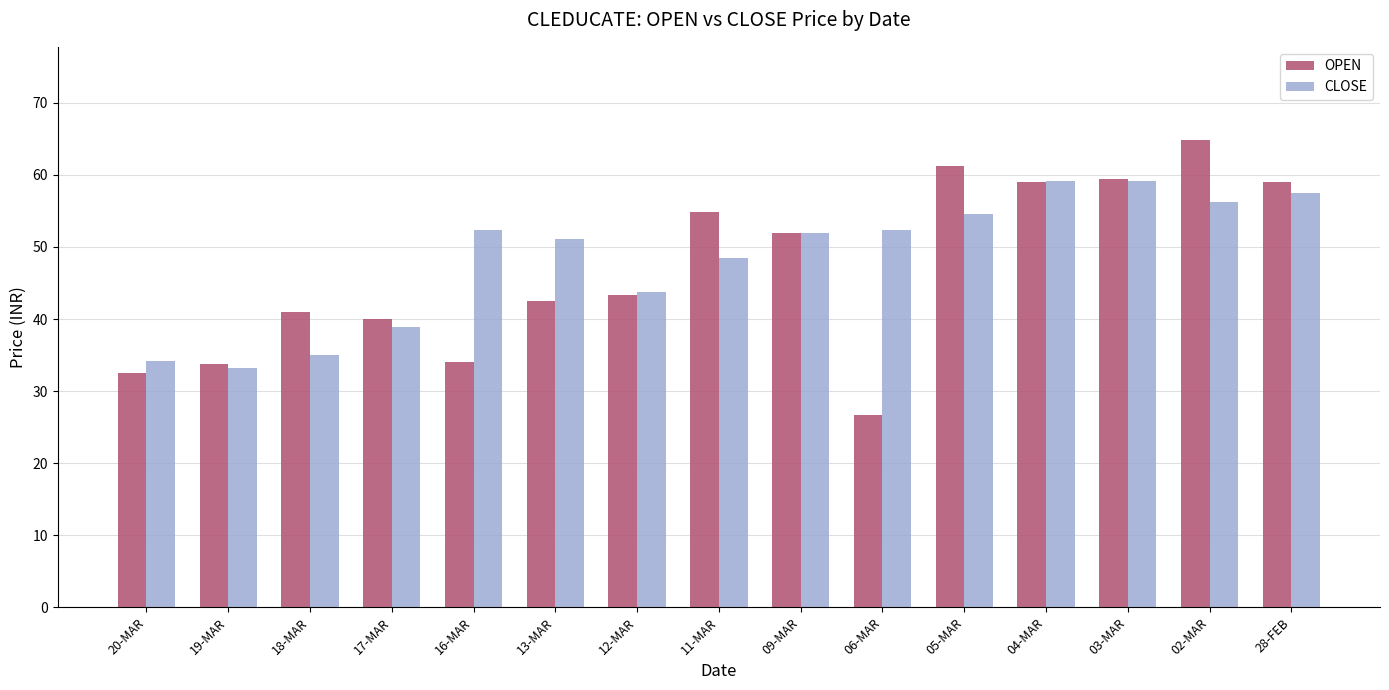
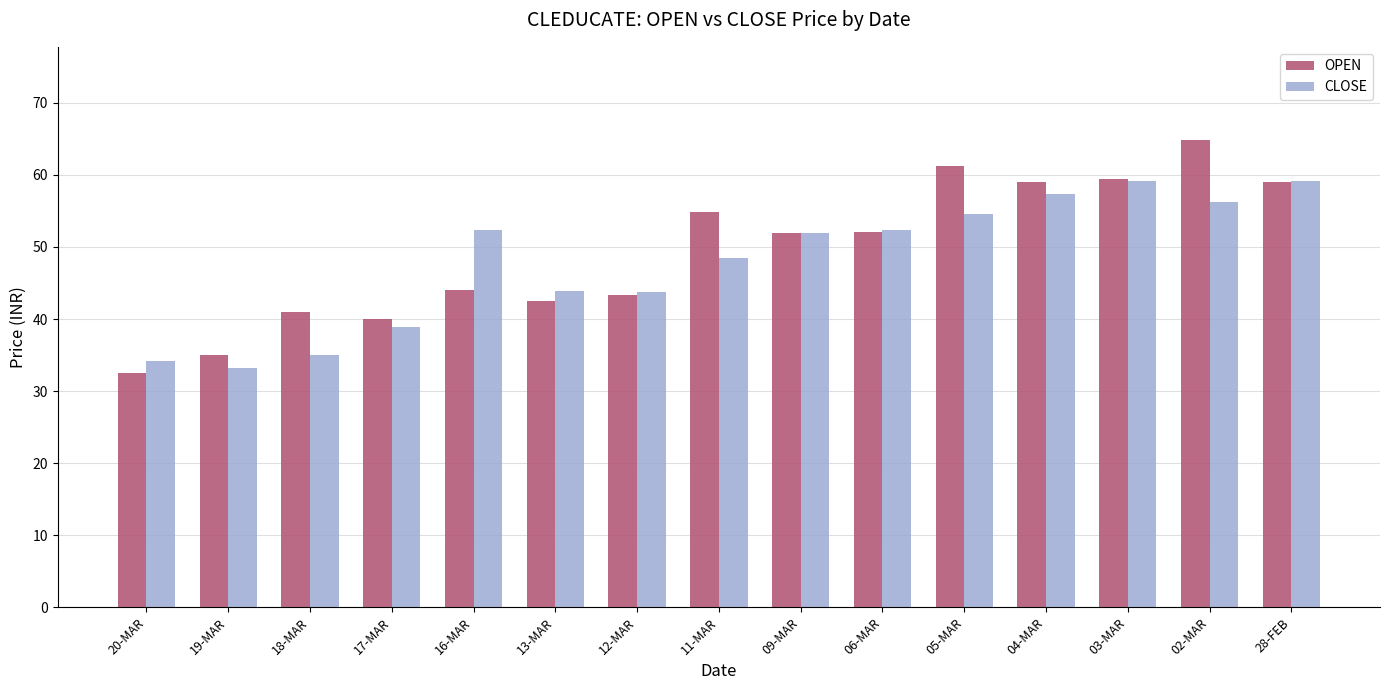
OPEN, 19-MAR: 34 -> 35
OPEN, 16-MAR: 34 -> 44
CLOSE, 13-MAR: 51 -> 44
OPEN, 06-MAR: 27 -> 52
CLOSE, 04-MAR: 59 -> 57
CLOSE, 28-FEB: 58 -> 59
